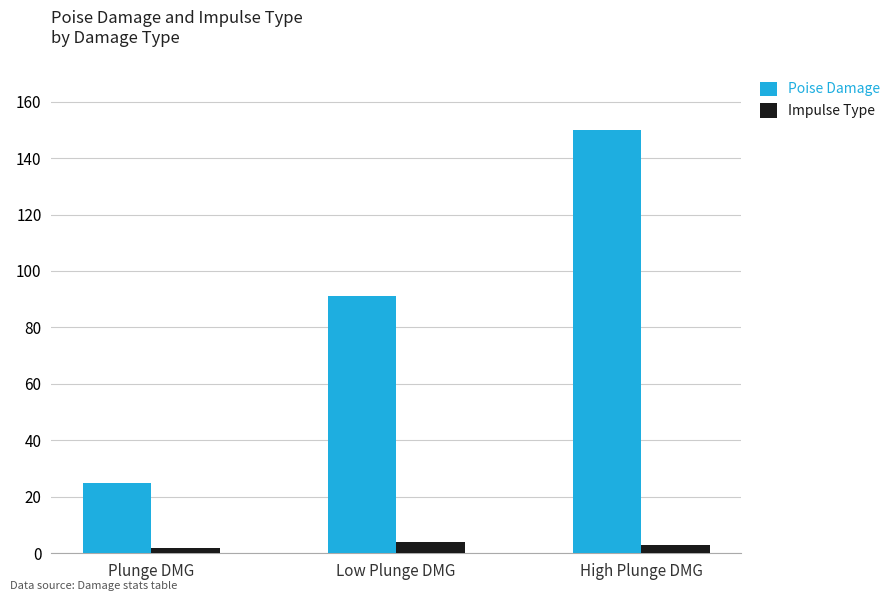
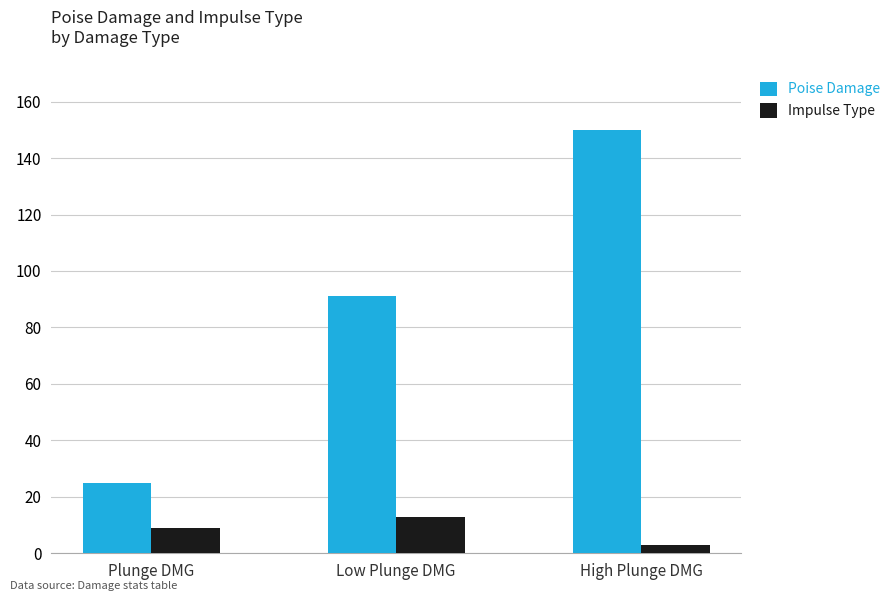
Impulse Type, Plunge DMG: 2 -> 9
Impulse Type, Low Plunge DMG: 4 -> 13
